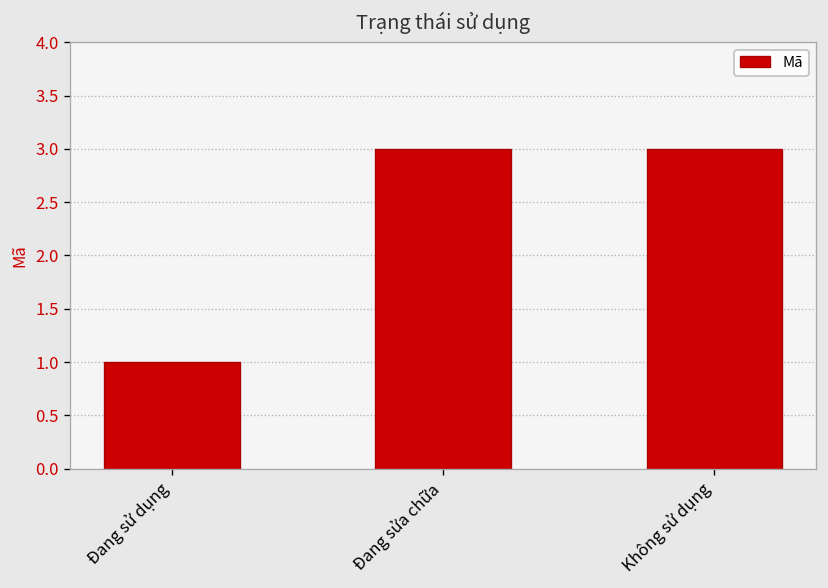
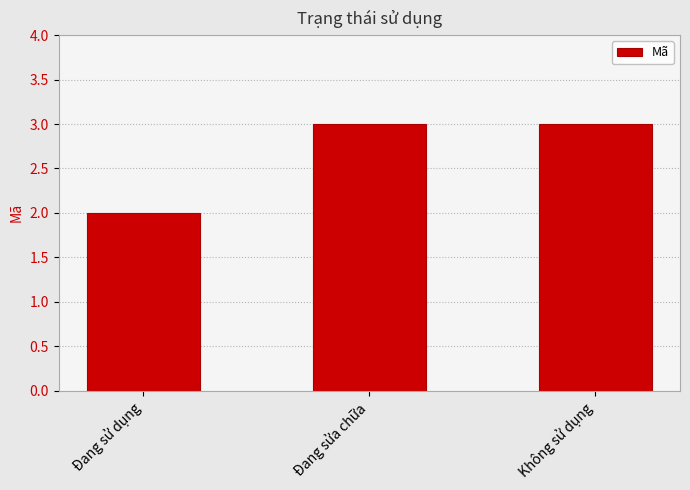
Đang sử dụng: 1 -> 2
